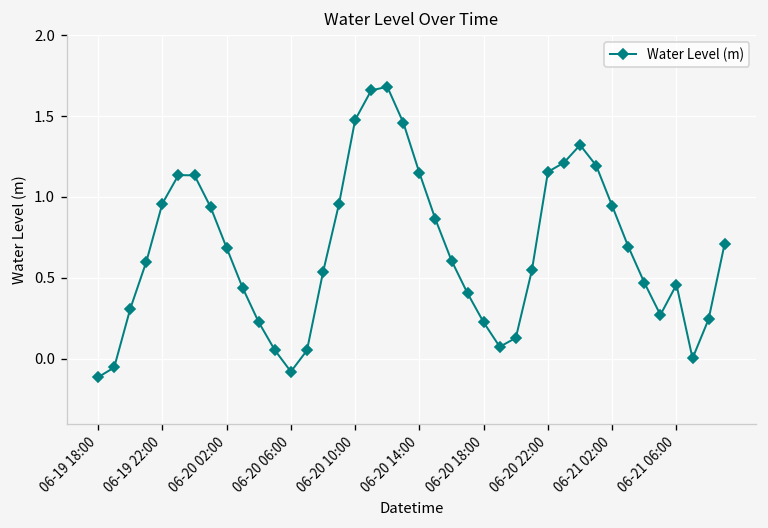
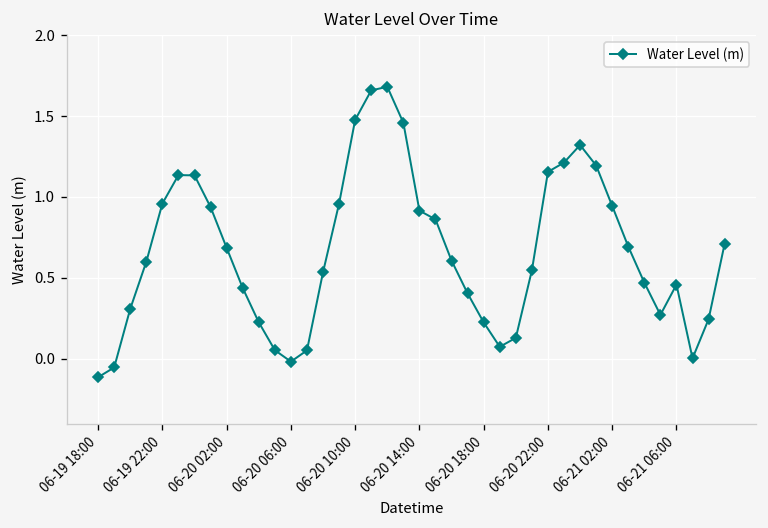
06-20 06:00: -0.08 -> -0.02
06-20 14:00: 1.15 -> 0.92
